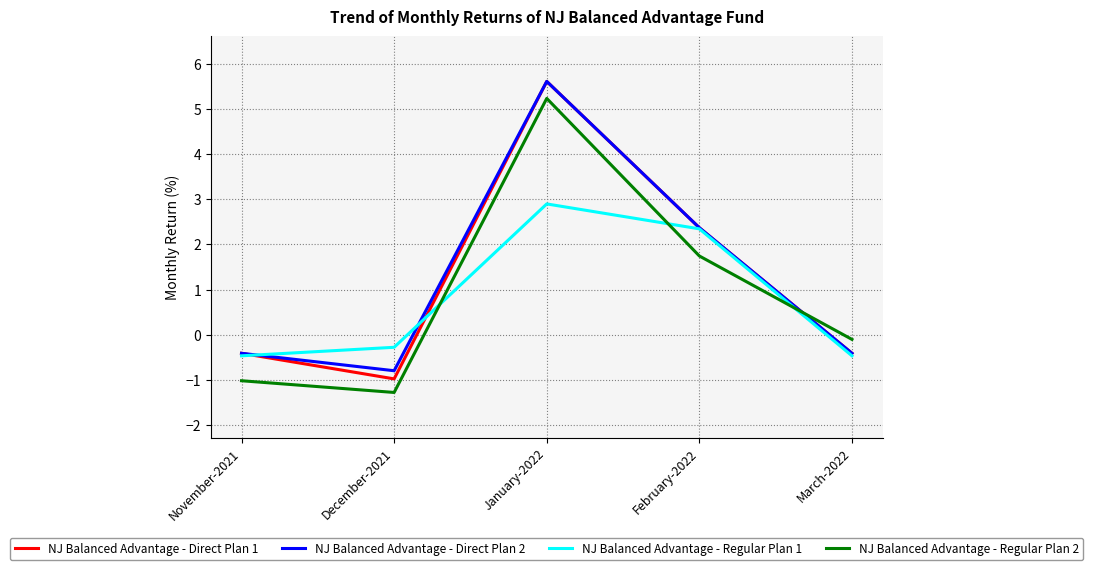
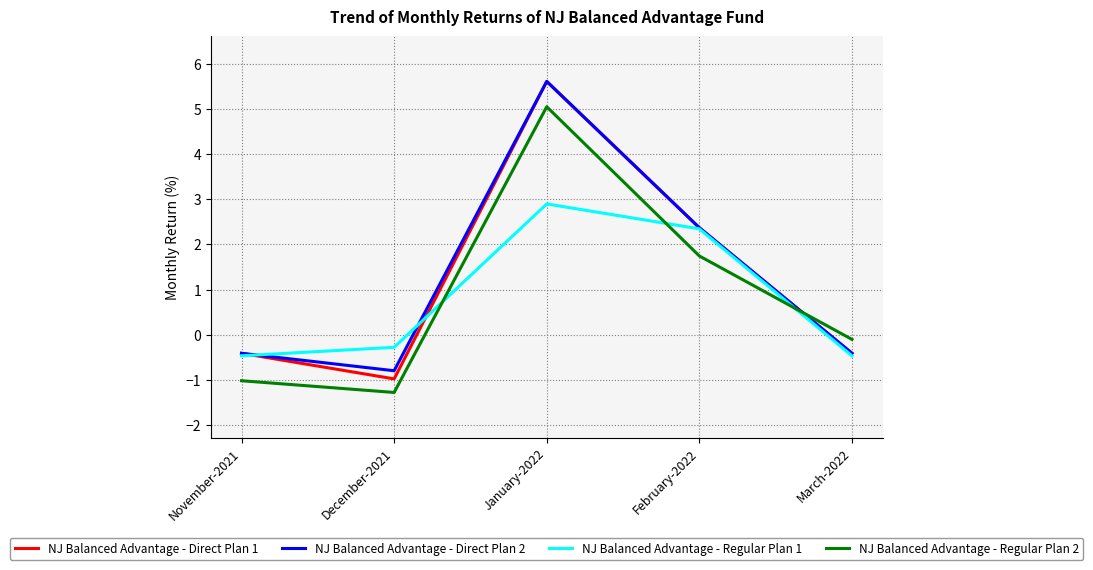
NJ Balanced Advantage - Regular Plan 2, January-2022: 5.2 -> 5.1
